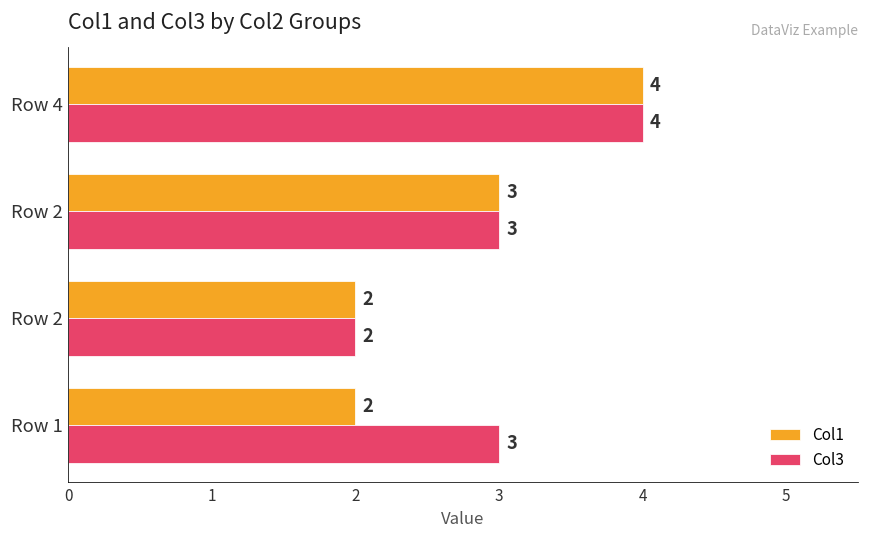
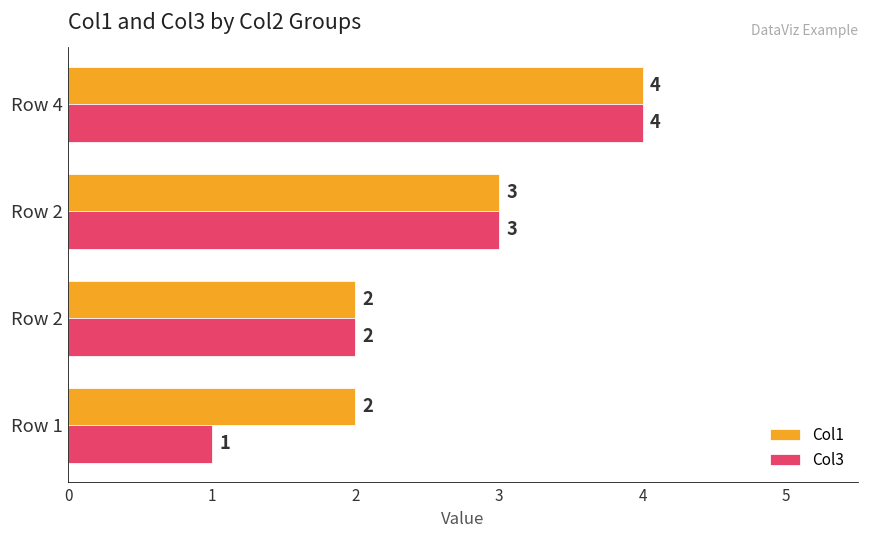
Col3, Row 1: 3 -> 1
